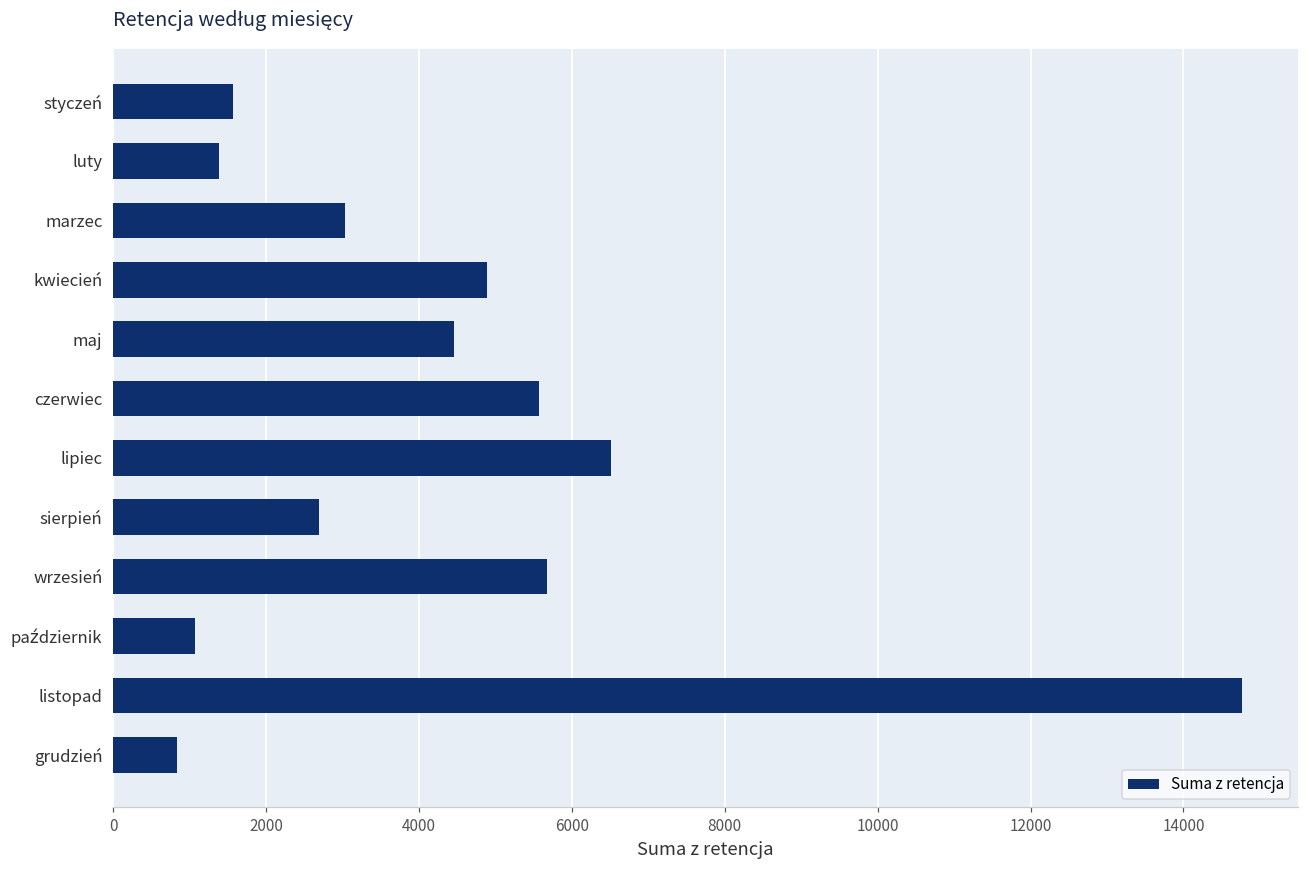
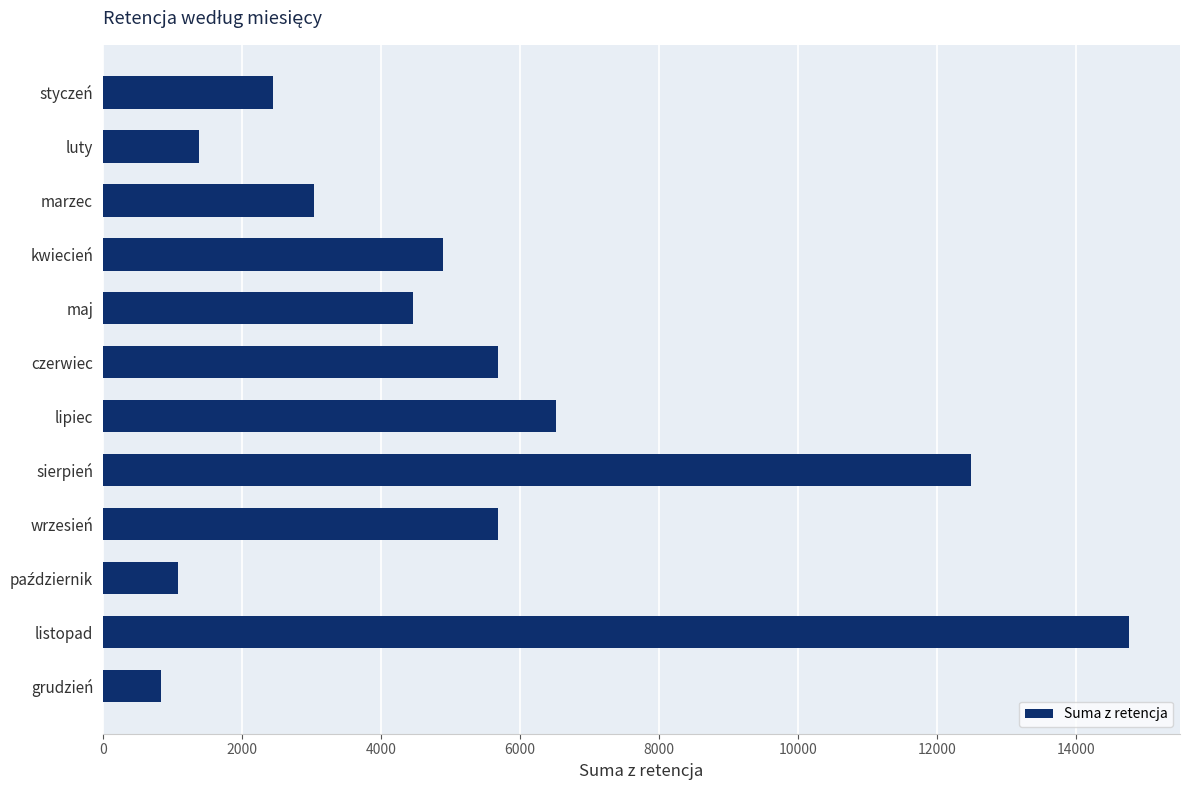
styczeń: 1600 -> 2500
czerwiec: 5600 -> 5700
sierpień: 2700 -> 12500
